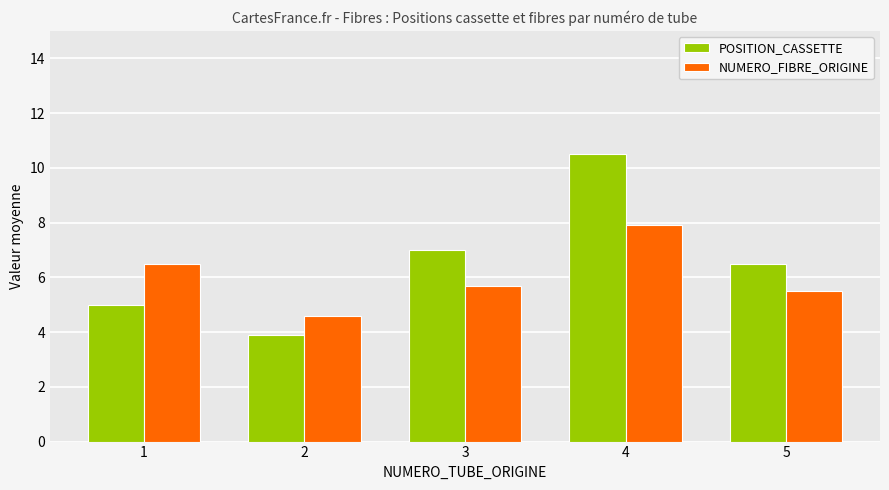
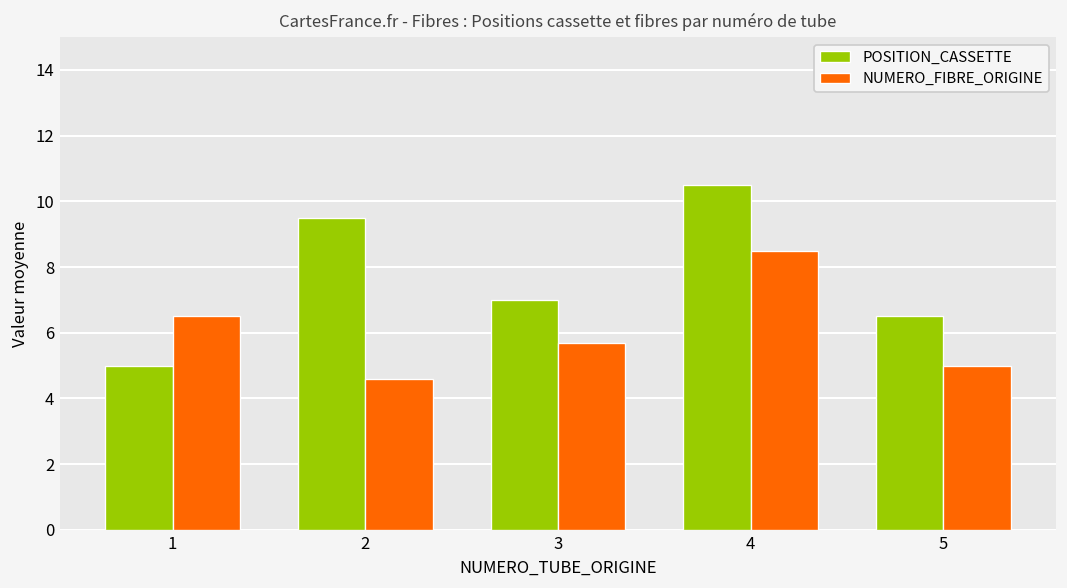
POSITION_CASSETTE, 2: 3.9 -> 9.5
NUMERO_FIBRE_ORIGINE, 4: 7.9 -> 8.5
NUMERO_FIBRE_ORIGINE, 5: 5.5 -> 5.0
